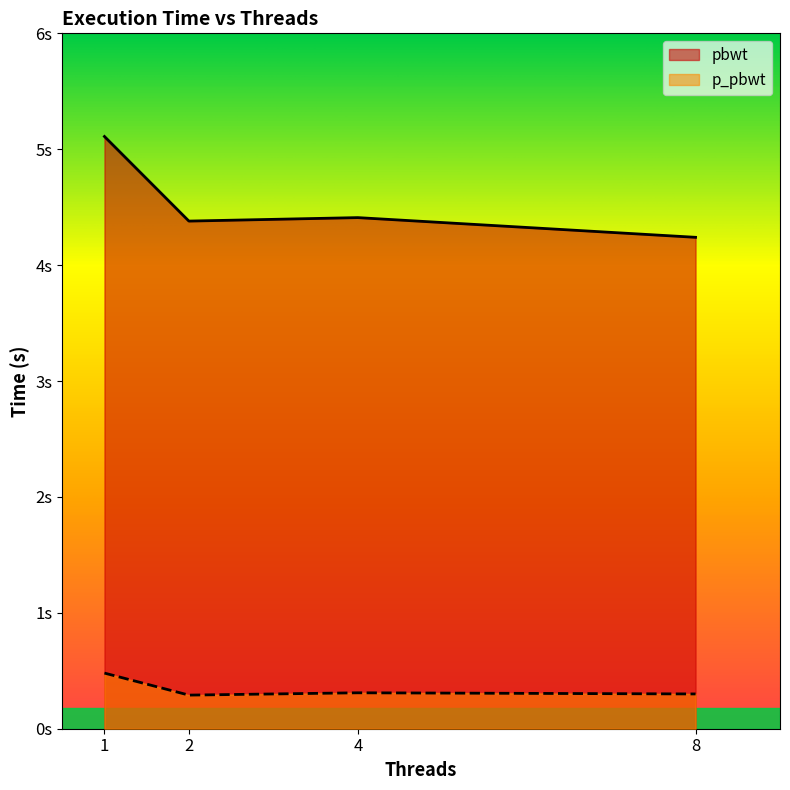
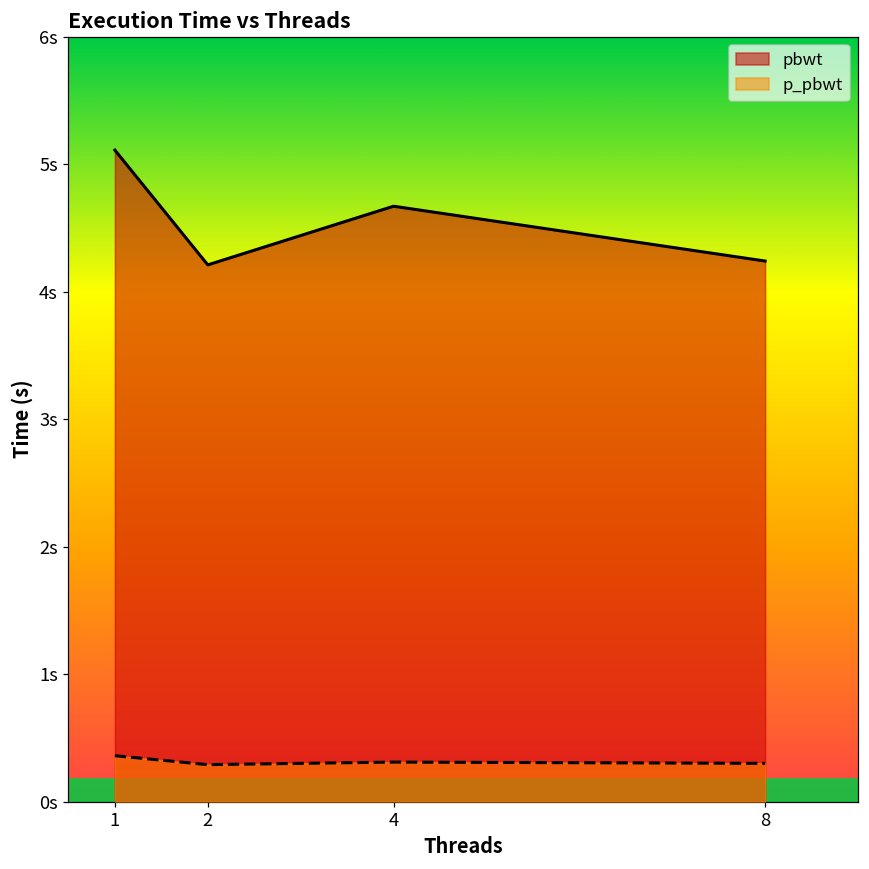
p_pbwt, 1: 0.48s -> 0.36s
pbwt, 2: 4.38s -> 4.21s
pbwt, 4: 4.41s -> 4.67s
